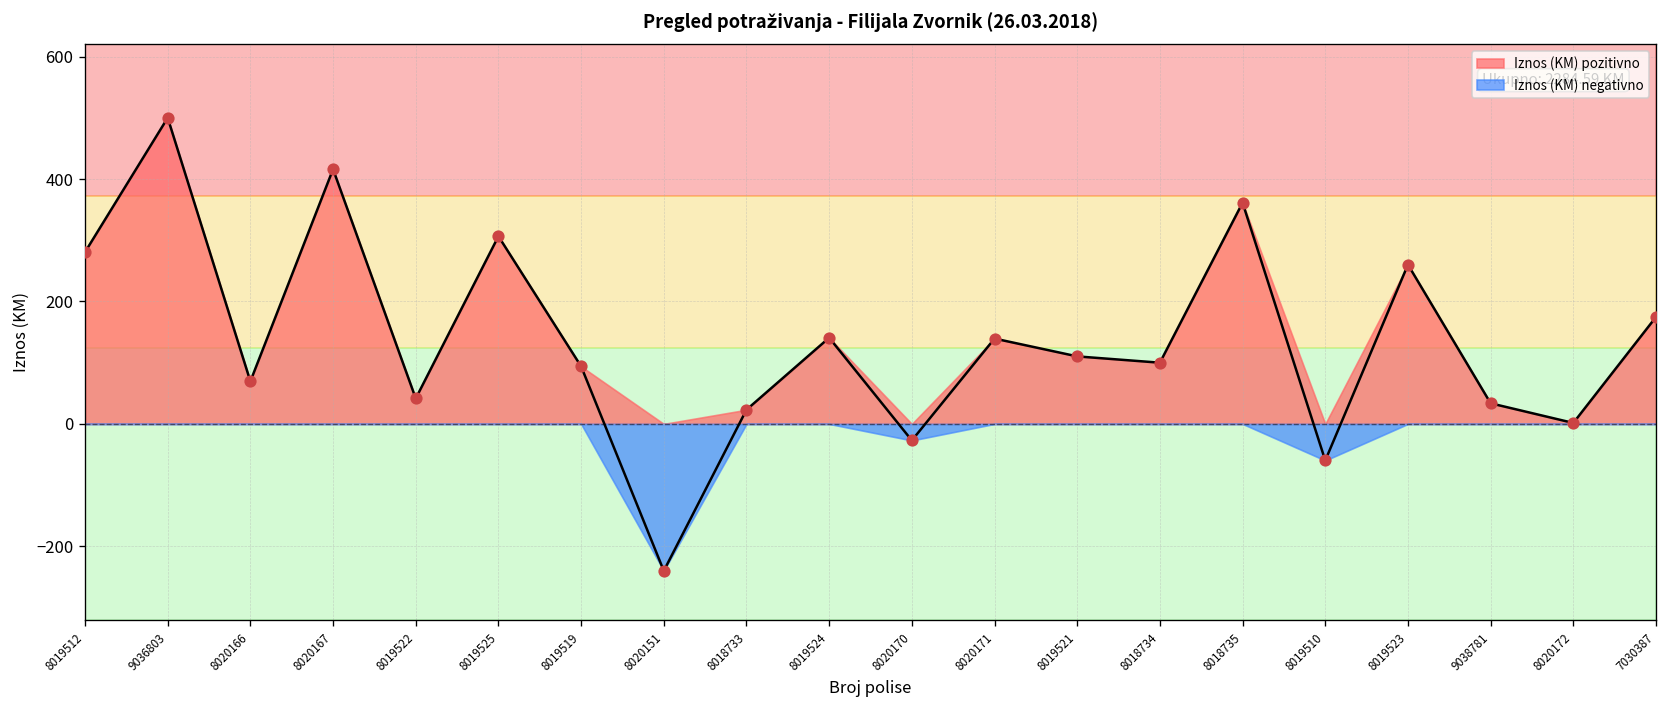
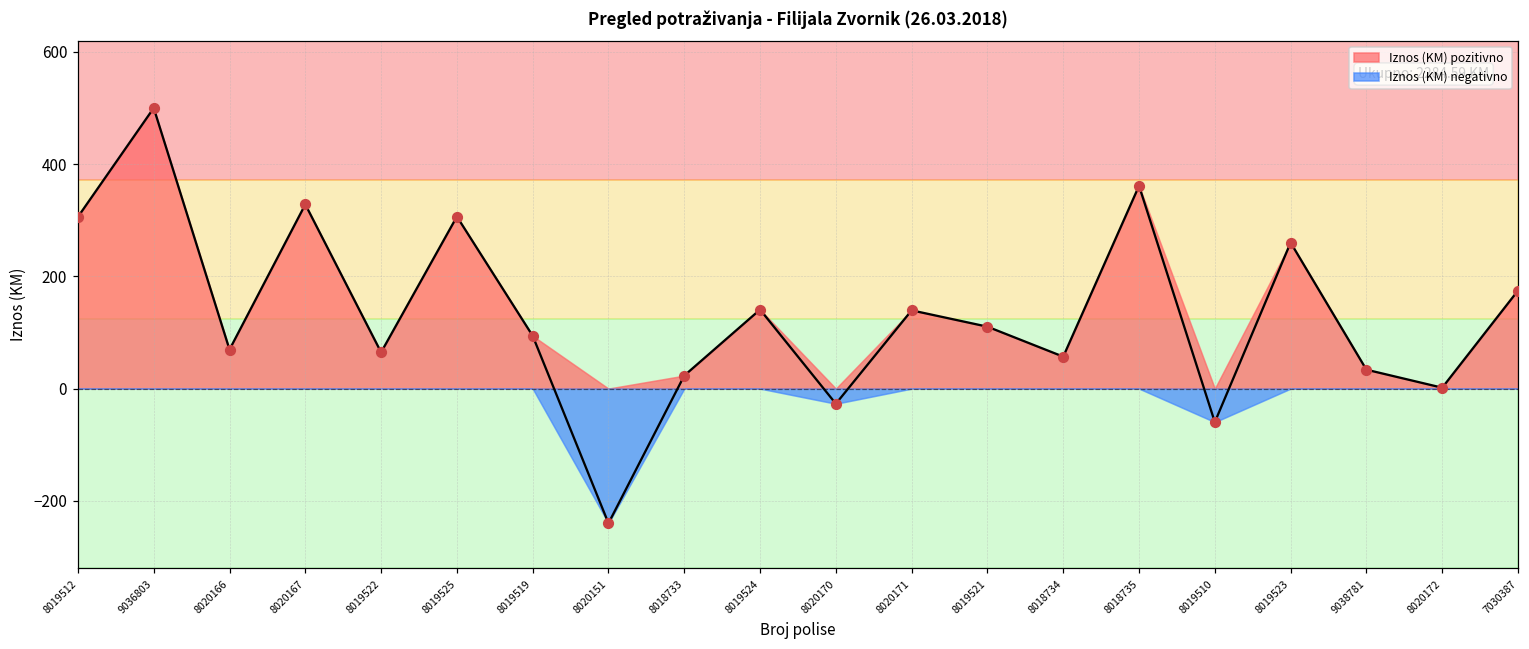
Iznos (KM) pozitivno, 8019512: 280 -> 310
Iznos (KM) pozitivno, 8020167: 420 -> 330
Iznos (KM) pozitivno, 8019522: 40 -> 60
Iznos (KM) pozitivno, 8018734: 100 -> 60
